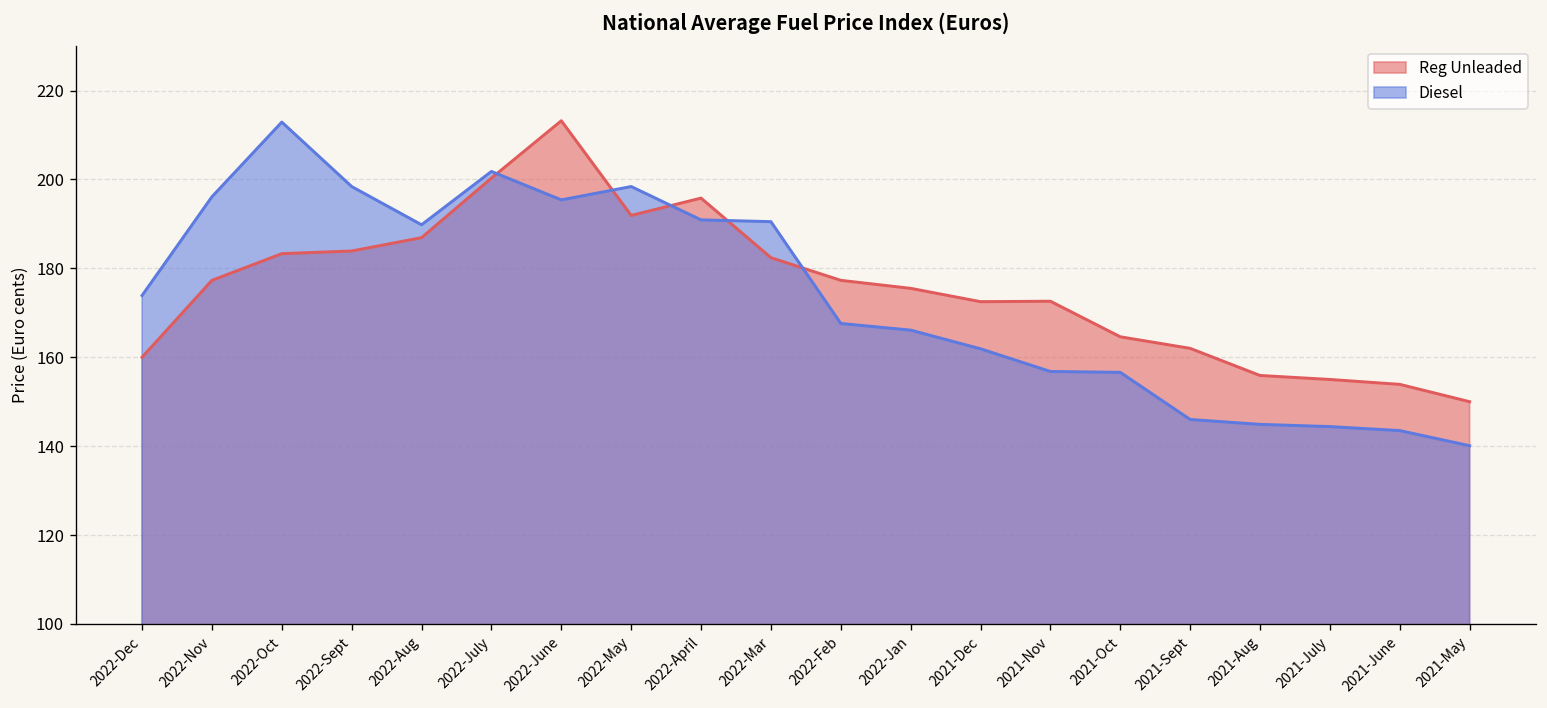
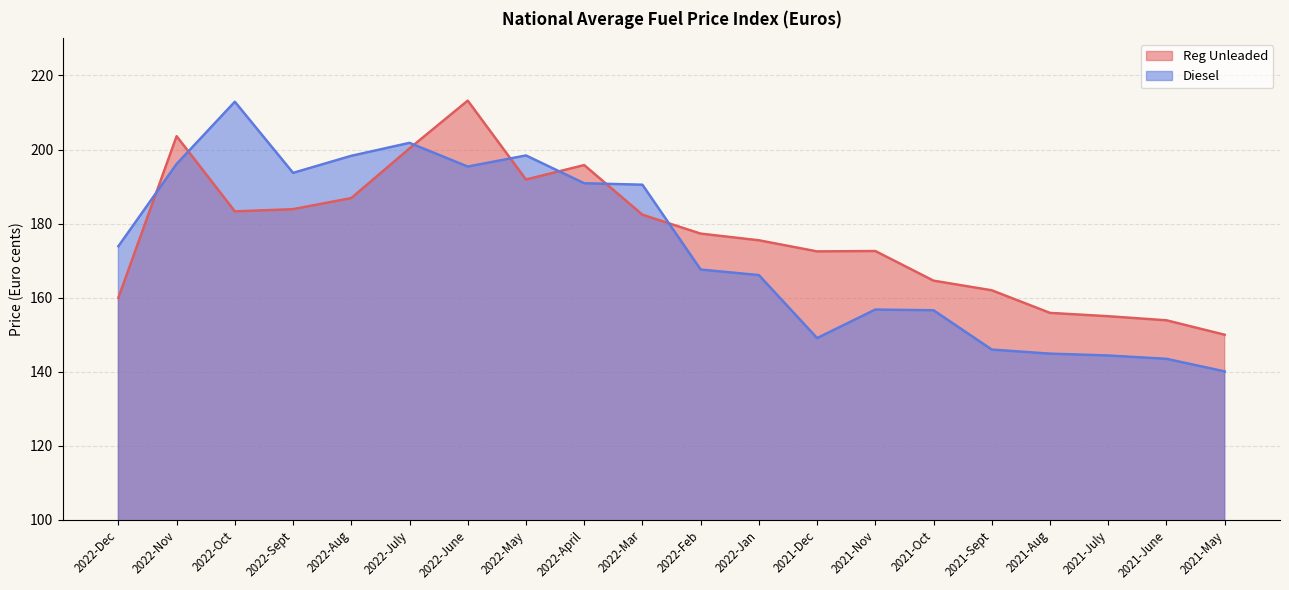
Reg Unleaded, 2022-Nov: 177 -> 204
Diesel, 2022-Sept: 198 -> 194
Diesel, 2022-Aug: 190 -> 198
Diesel, 2021-Dec: 162 -> 149
